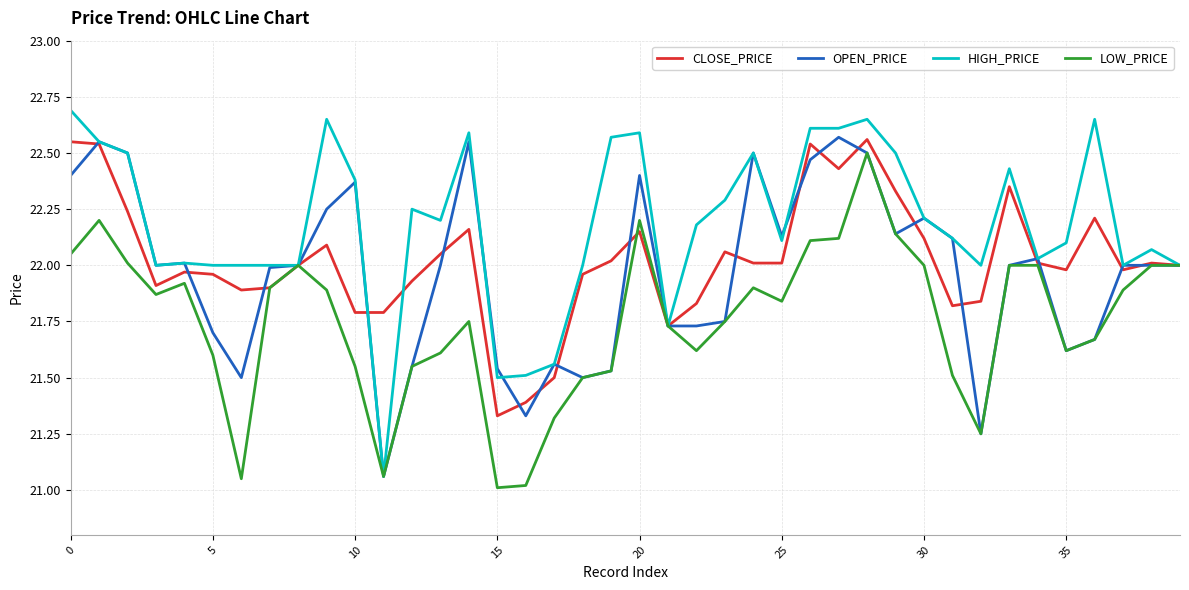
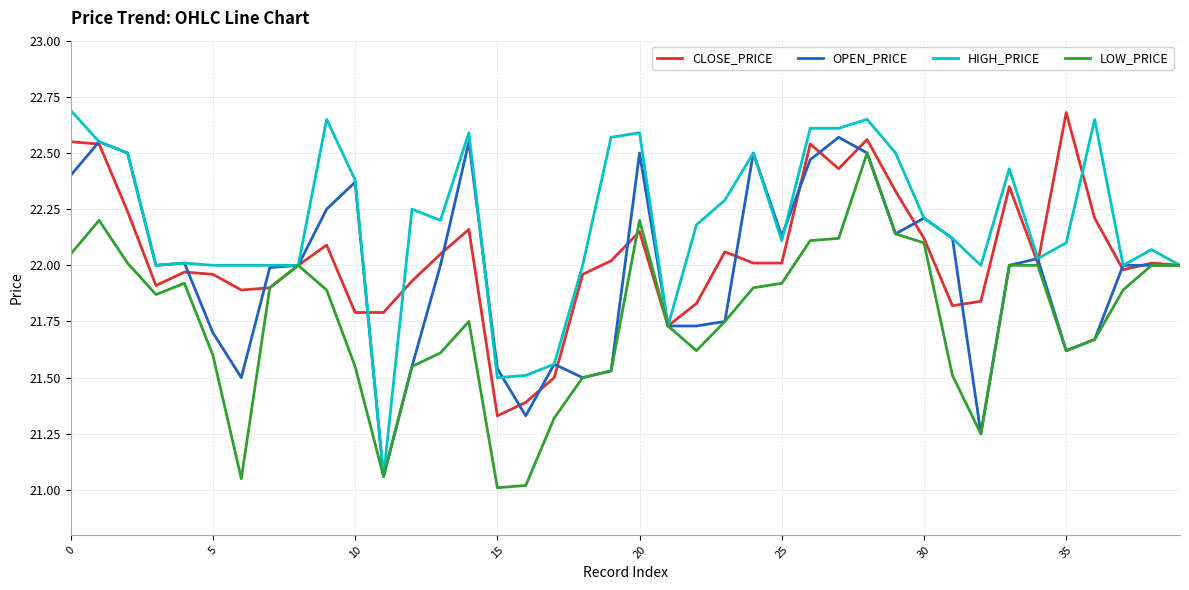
OPEN_PRICE, 20: 22.4 -> 22.5
LOW_PRICE, 25: 21.84 -> 21.92
LOW_PRICE, 30: 22.0 -> 22.1
CLOSE_PRICE, 35: 21.98 -> 22.68
